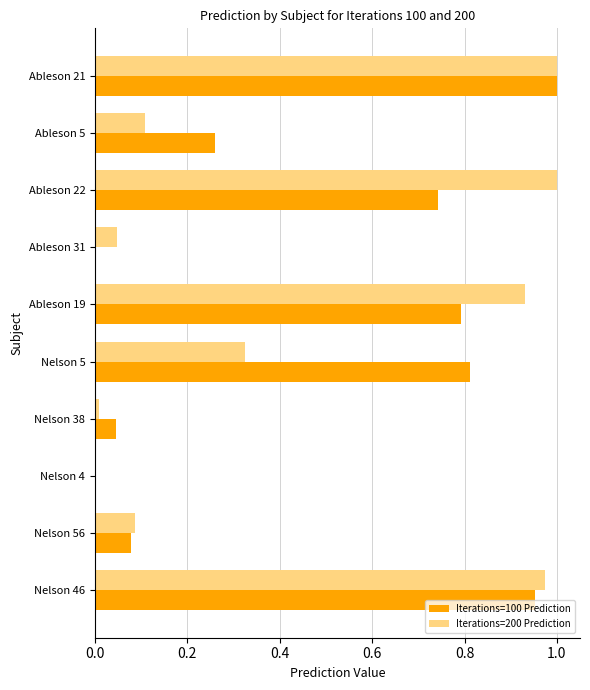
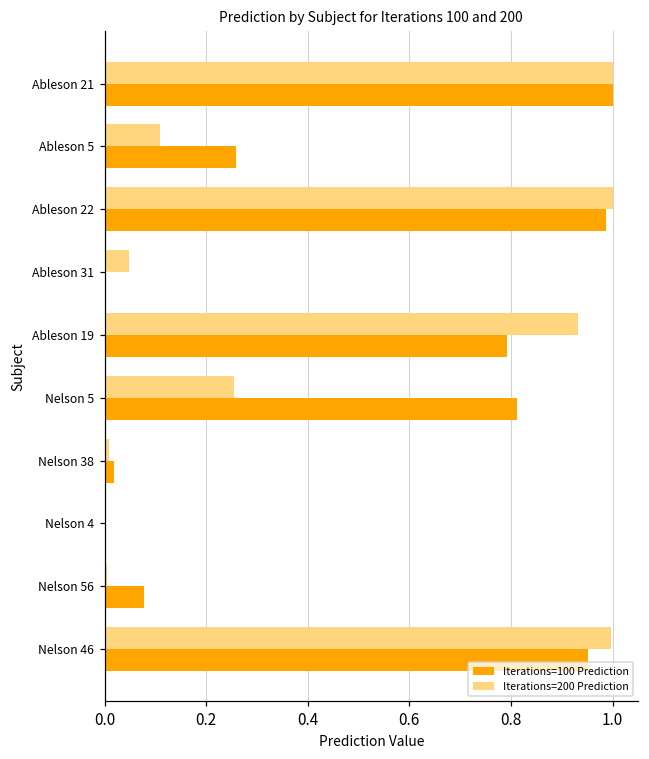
Iterations=100 Prediction, Ableson 22: 0.74 -> 0.99
Iterations=200 Prediction, Nelson 5: 0.32 -> 0.25
Iterations=100 Prediction, Nelson 38: 0.05 -> 0.02
Iterations=200 Prediction, Nelson 56: 0.09 -> 0.01
Iterations=200 Prediction, Nelson 46: 0.97 -> 1.00
